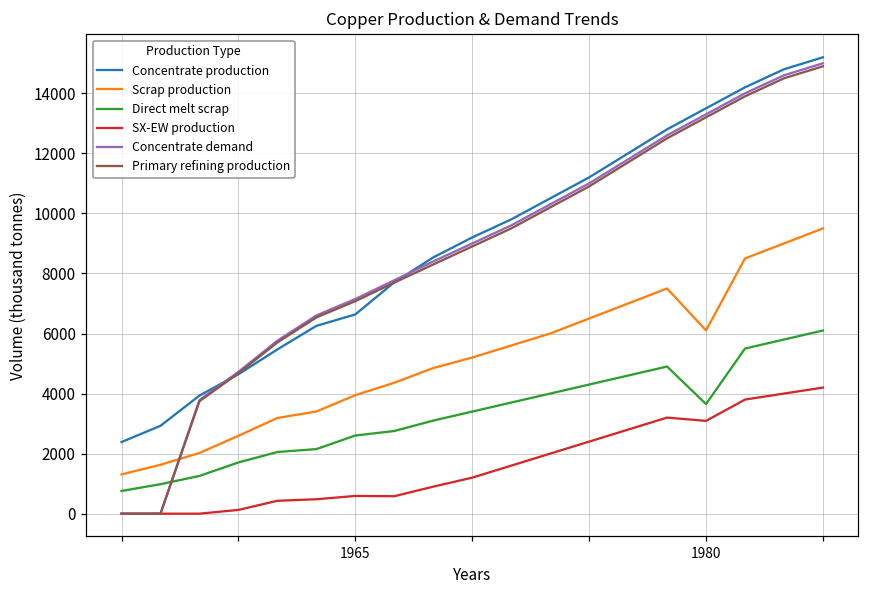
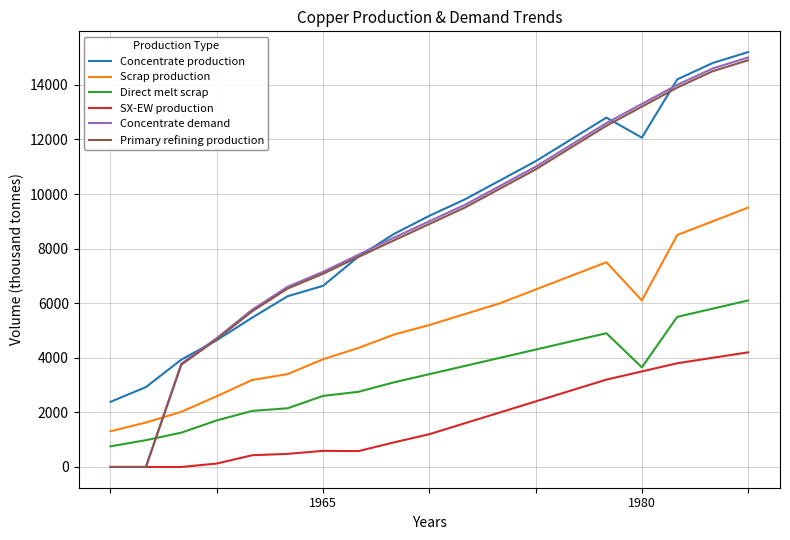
Concentrate production, 1980: 13500 -> 12100
SX-EW production, 1980: 3100 -> 3500
